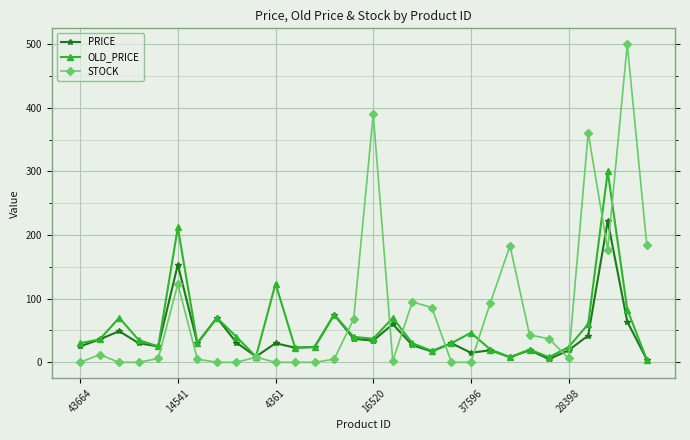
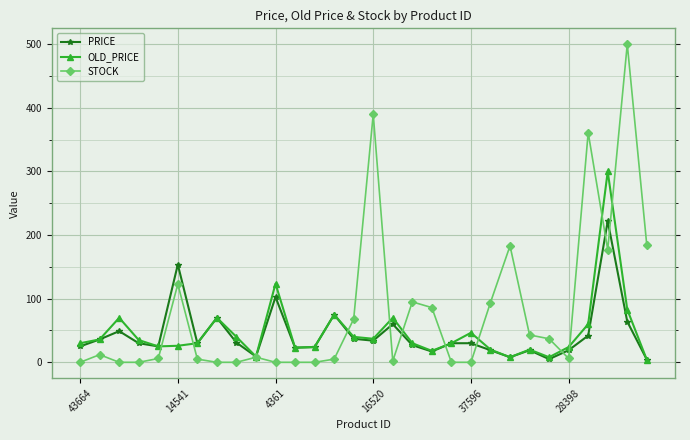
OLD_PRICE, 14541: 210 -> 30
PRICE, 4361: 30 -> 100
PRICE, 37596: 20 -> 30
